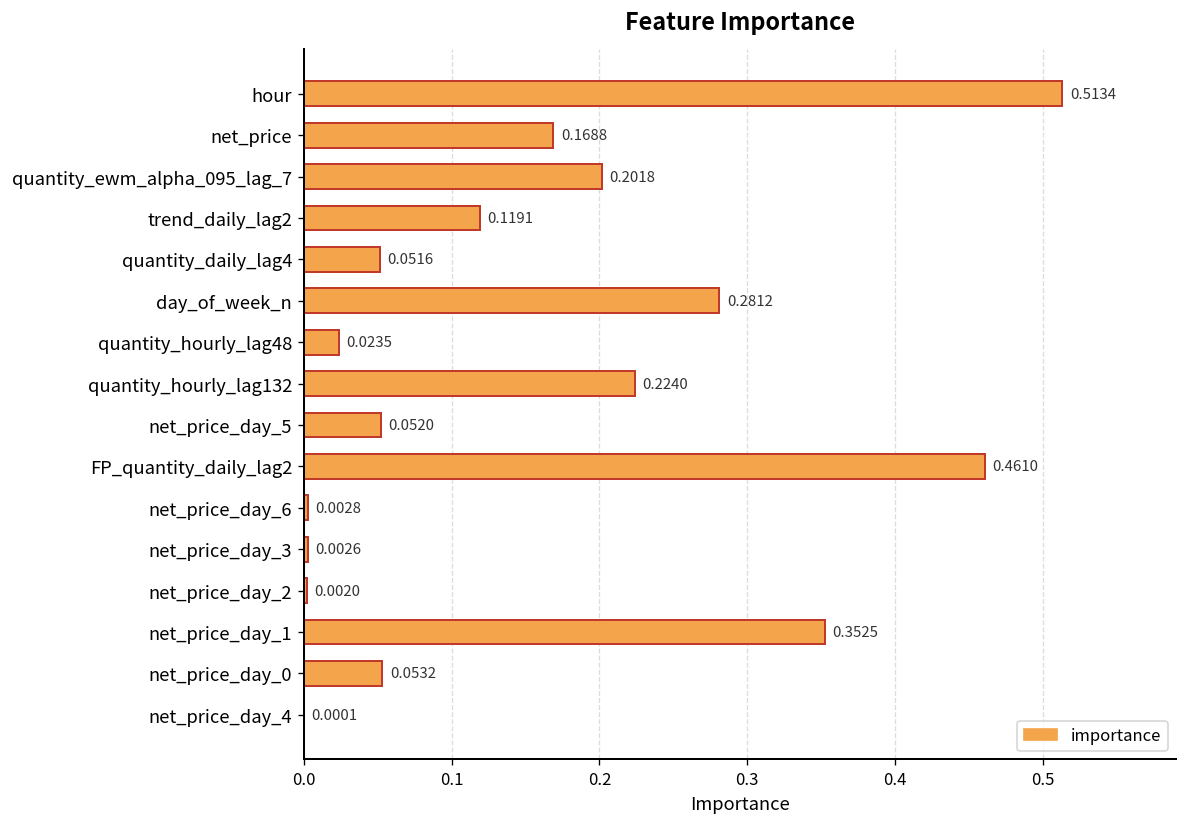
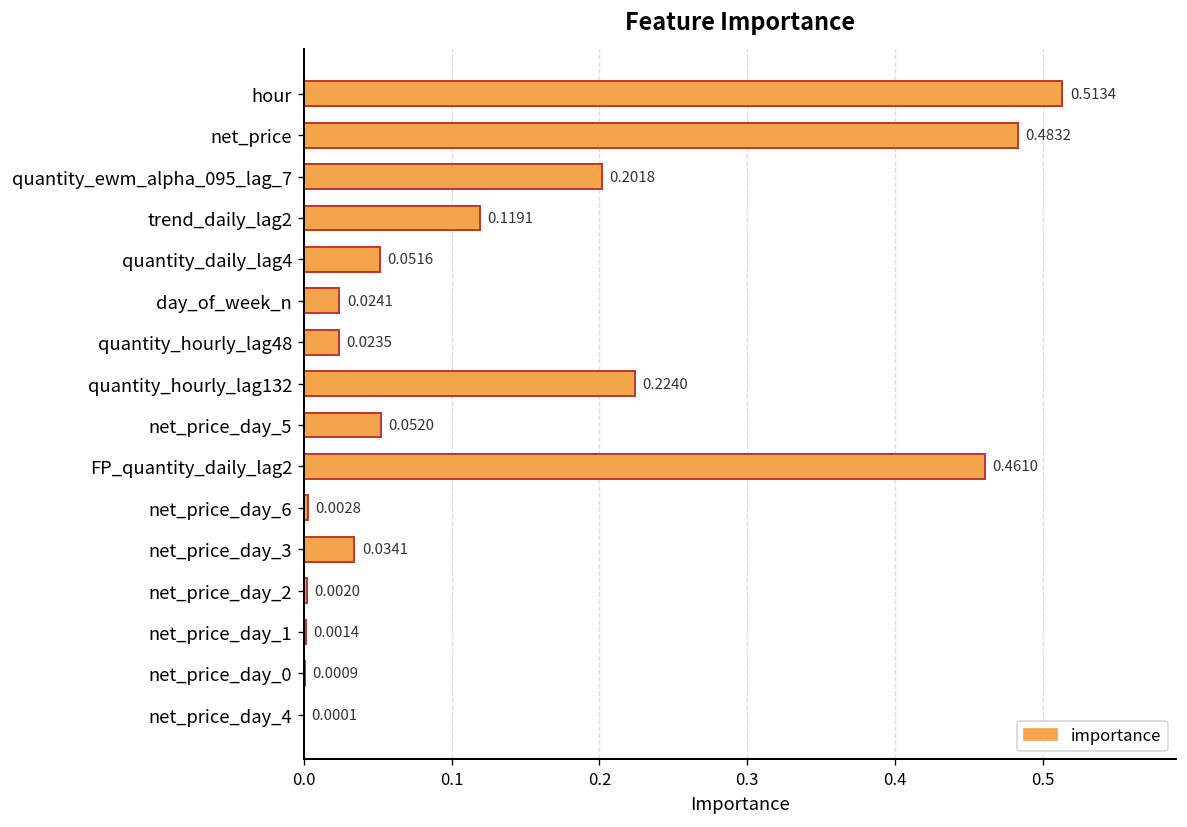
net_price: 0.1688 -> 0.4832
day_of_week_n: 0.2812 -> 0.0241
net_price_day_3: 0.0026 -> 0.0341
net_price_day_1: 0.3525 -> 0.0014
net_price_day_0: 0.0532 -> 0.0009
